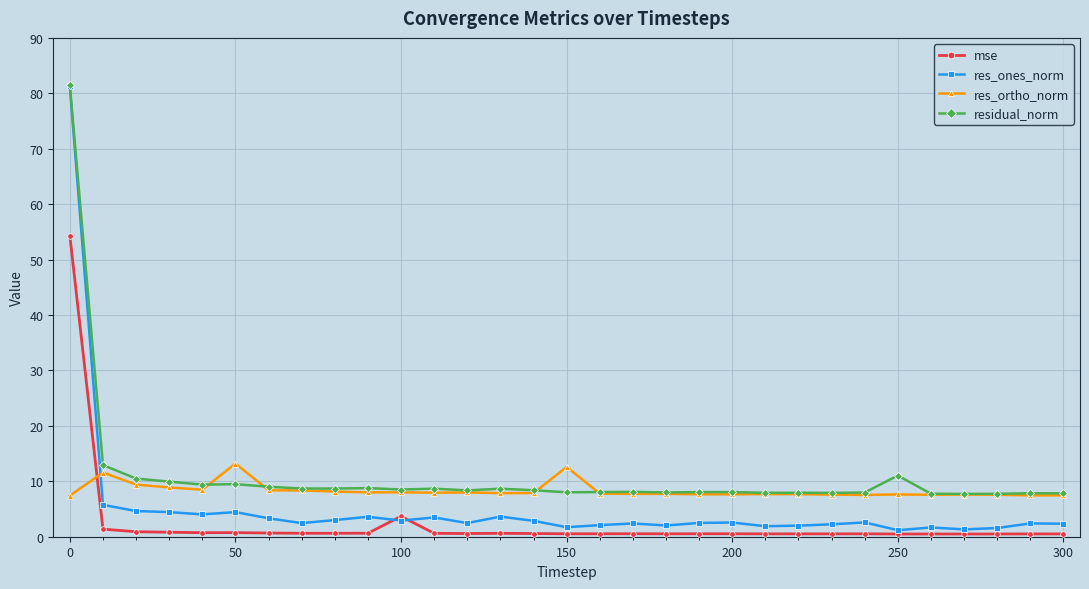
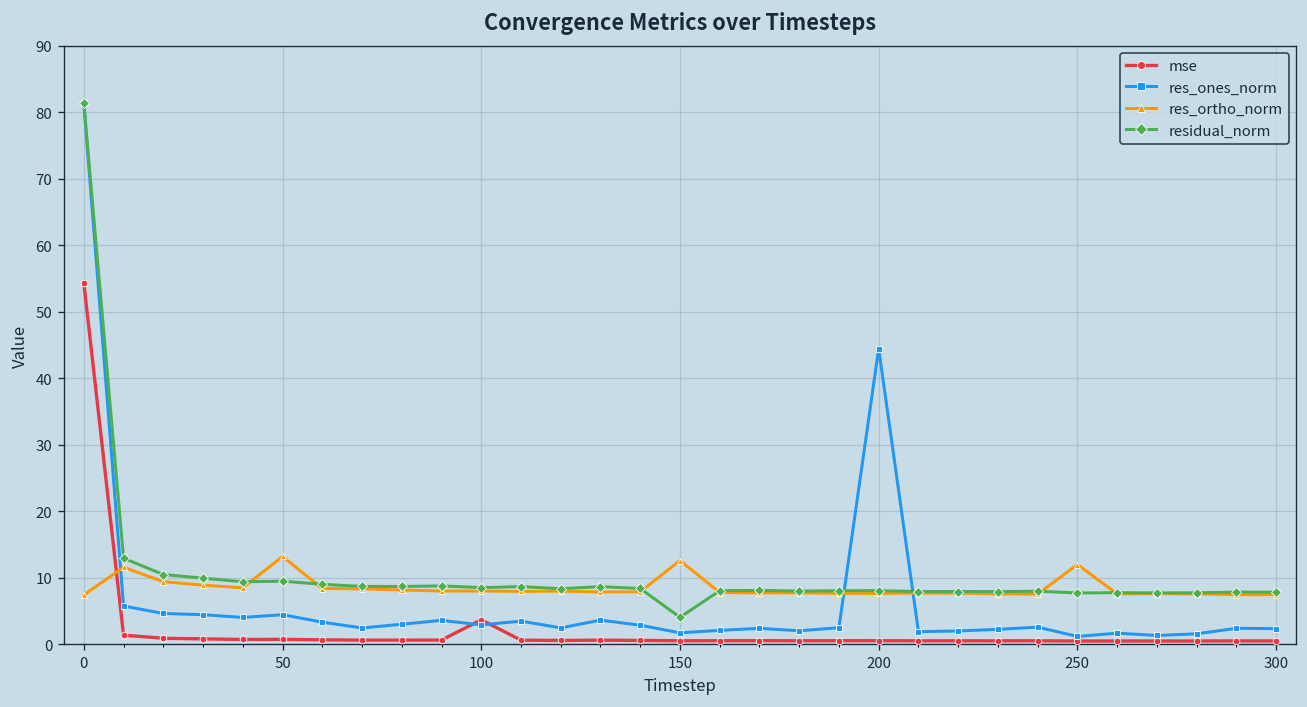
residual_norm, 150: 8 -> 4
res_ones_norm, 200: 3 -> 44
res_ortho_norm, 250: 8 -> 12
residual_norm, 250: 11 -> 8
